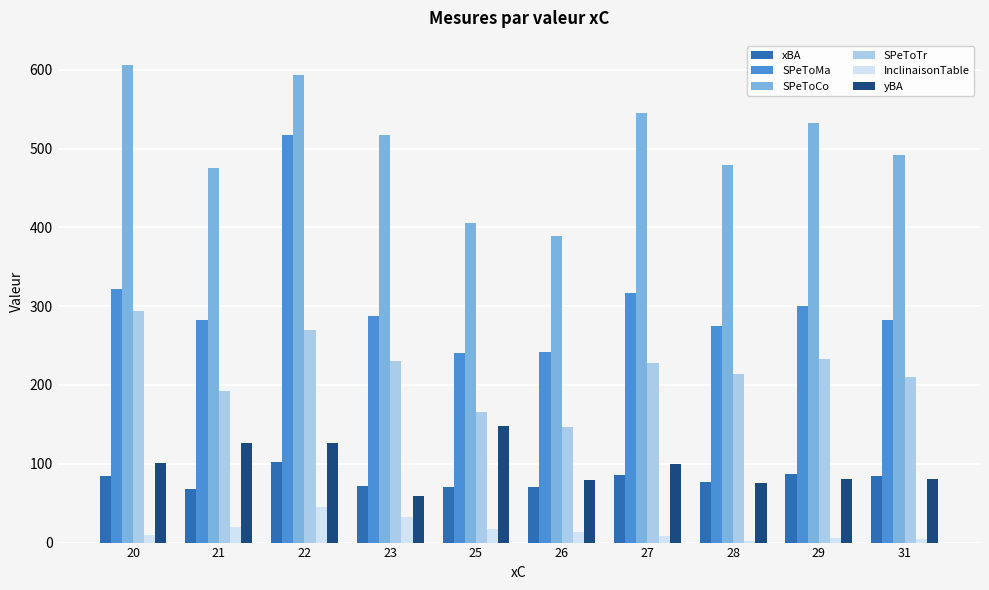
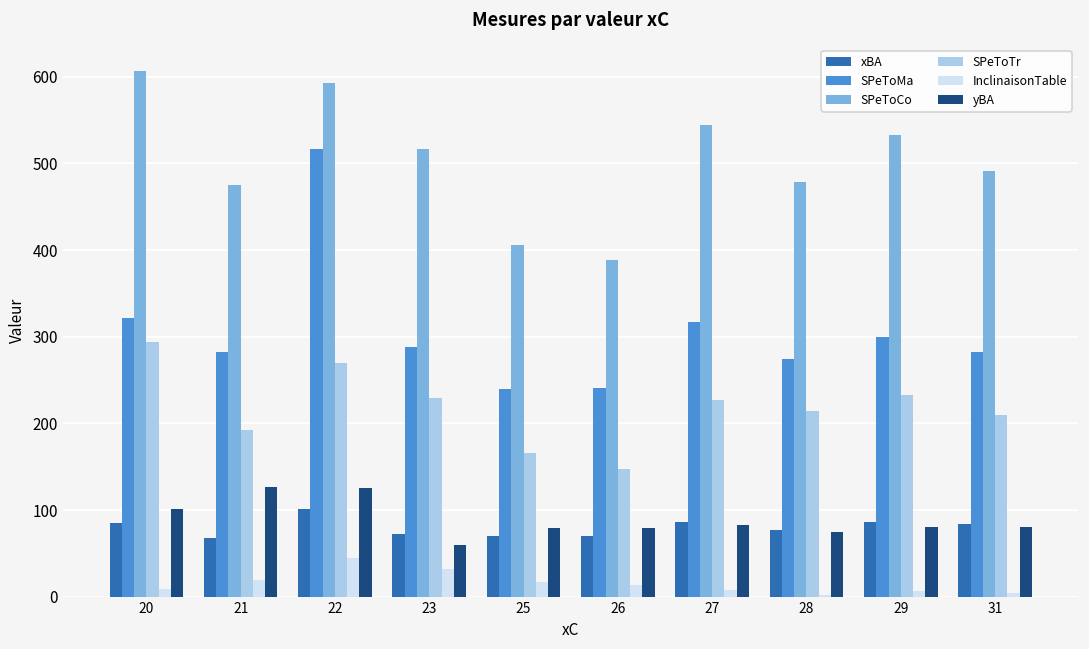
yBA, 25: 150 -> 80
yBA, 27: 100 -> 80
